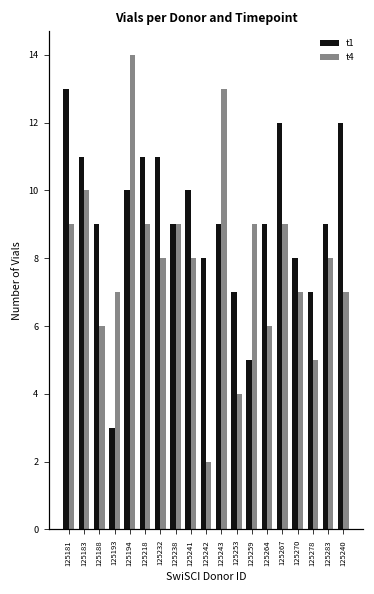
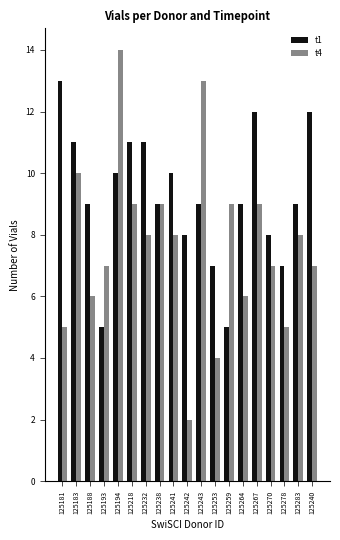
t4, 125181: 9 -> 5
t1, 125193: 3 -> 5
